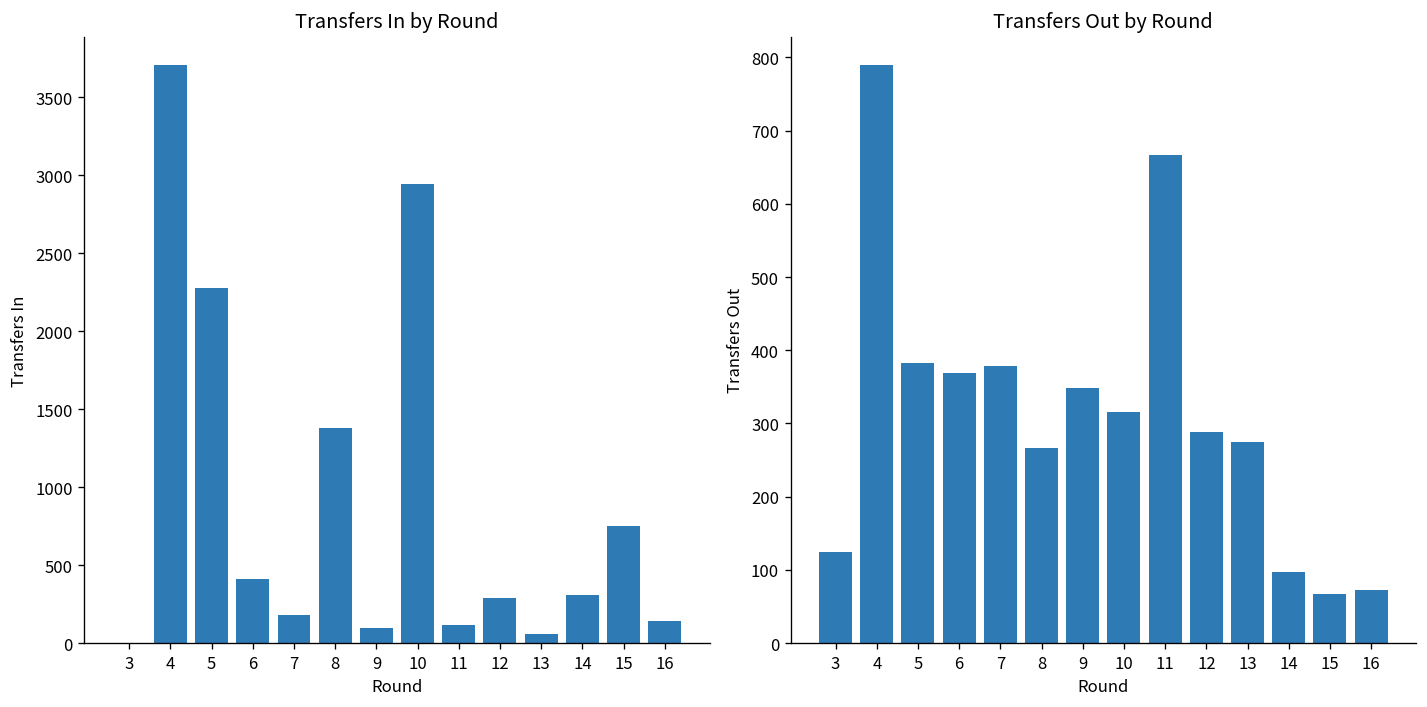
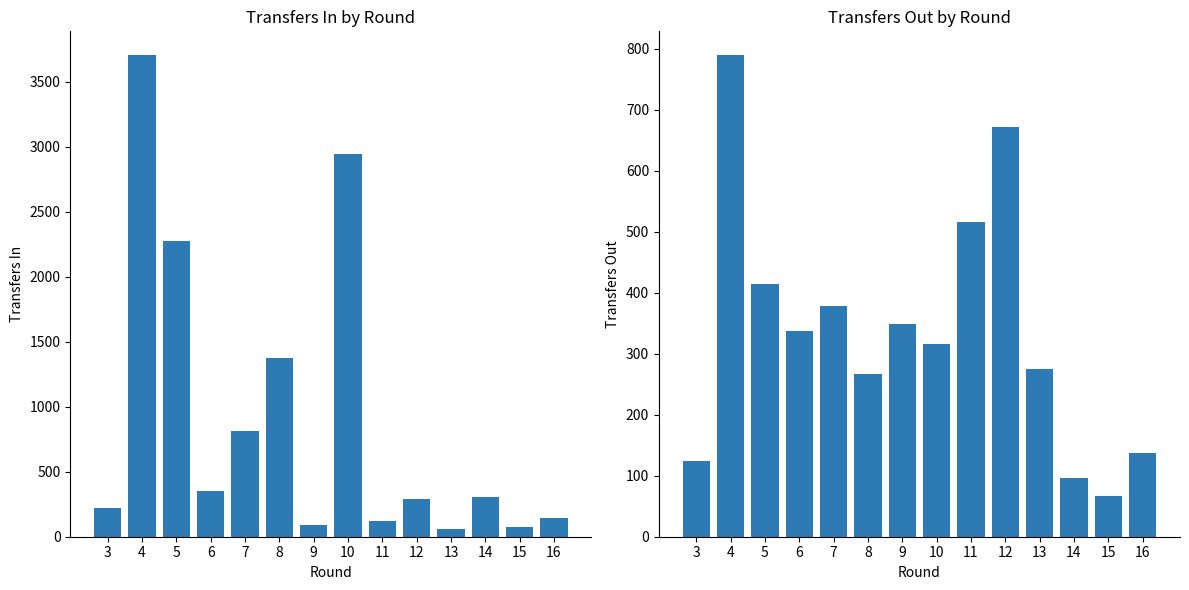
Transfers In by Round, 3: 0 -> 220
Transfers In by Round, 6: 410 -> 350
Transfers In by Round, 7: 180 -> 810
Transfers In by Round, 15: 750 -> 80
Transfers Out by Round, 5: 380 -> 410
Transfers Out by Round, 6: 370 -> 340
Transfers Out by Round, 11: 670 -> 520
Transfers Out by Round, 12: 290 -> 670
Transfers Out by Round, 16: 70 -> 140
